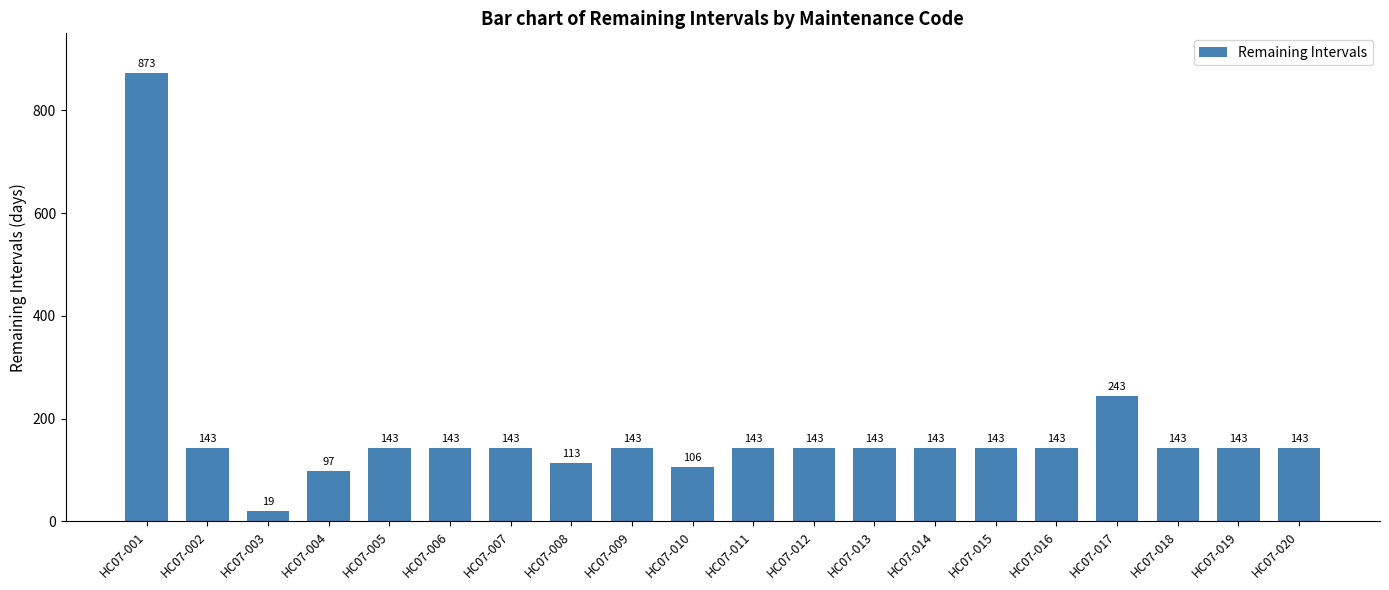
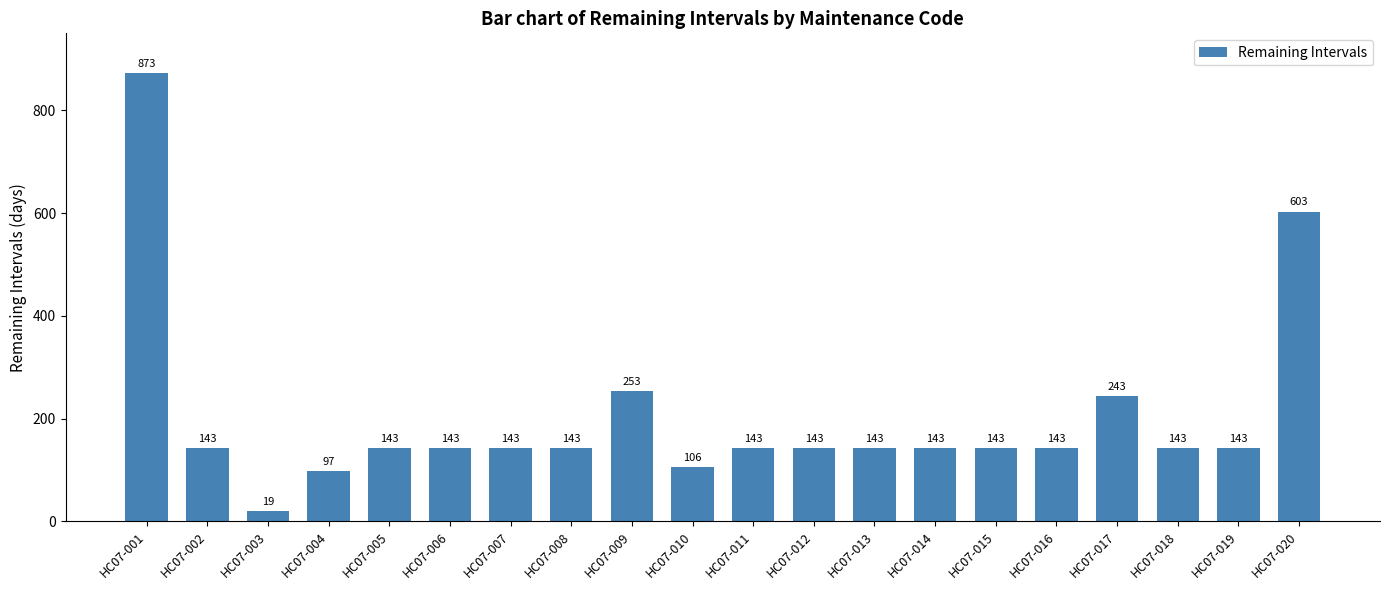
HC07-008: 113 -> 143
HC07-009: 143 -> 253
HC07-020: 143 -> 603
